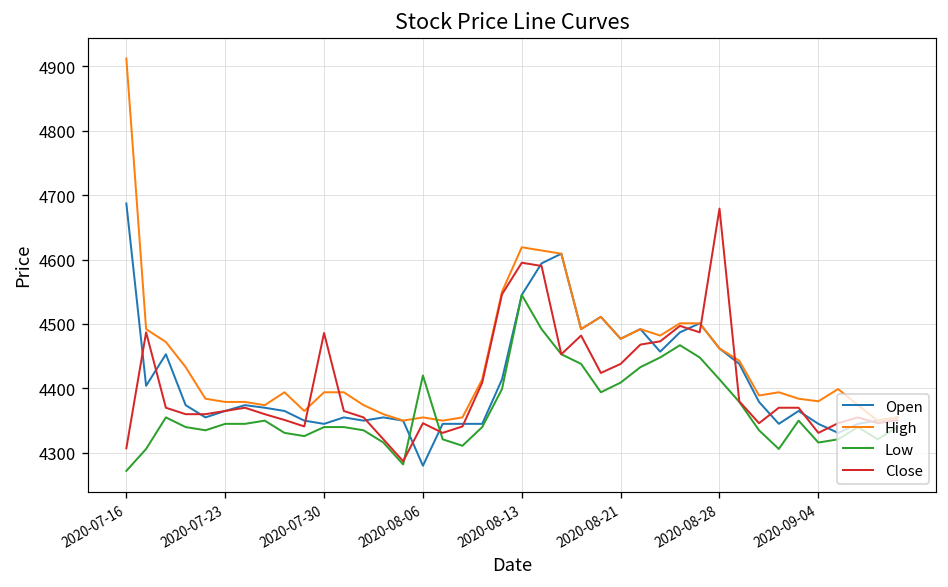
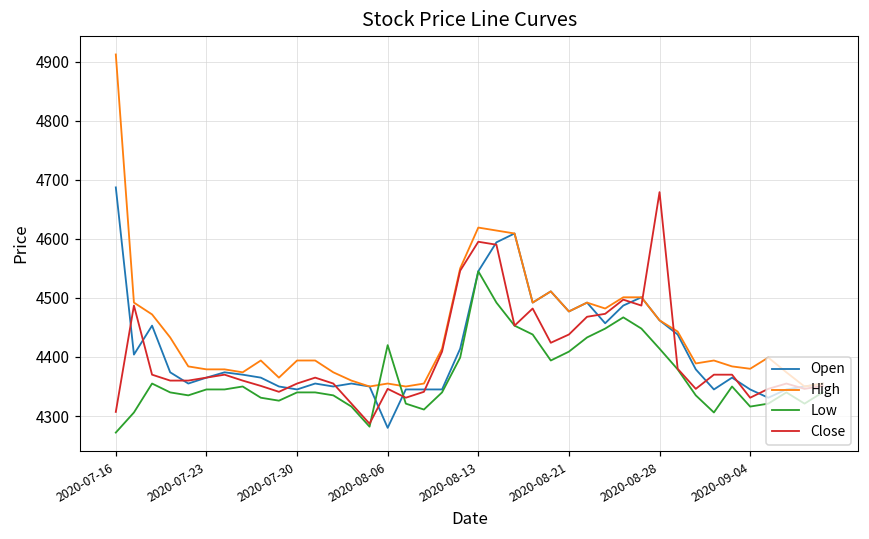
Close, 2020-07-30: 4490 -> 4360
